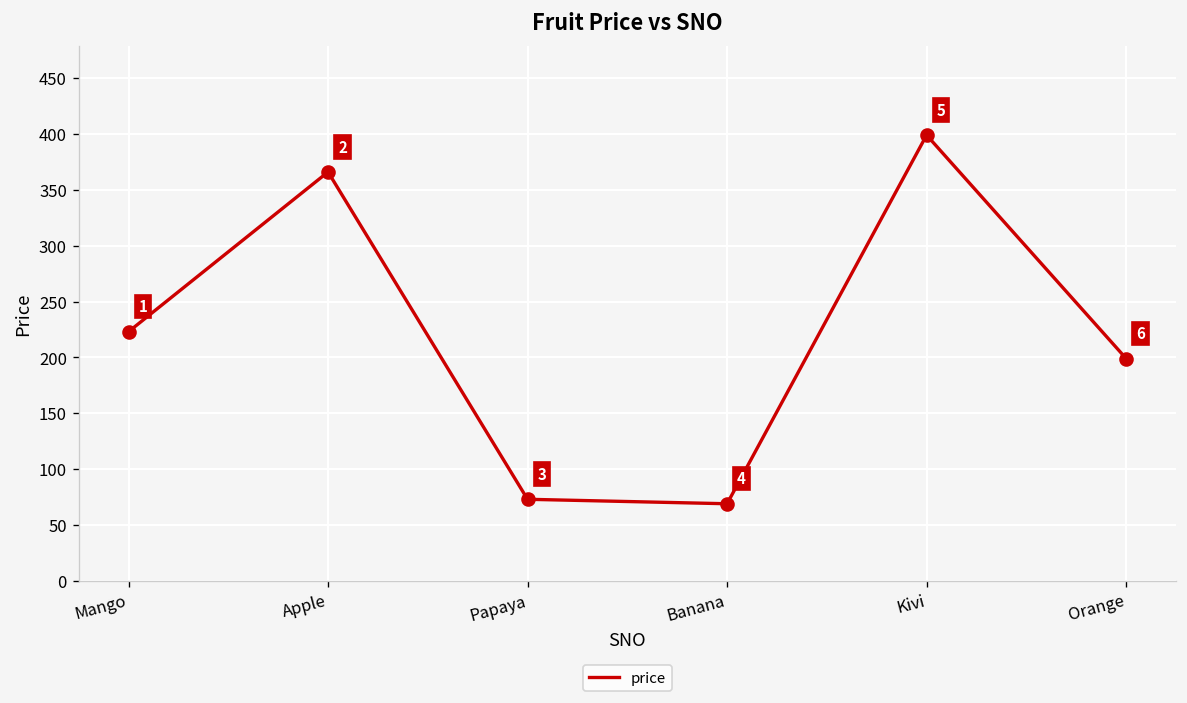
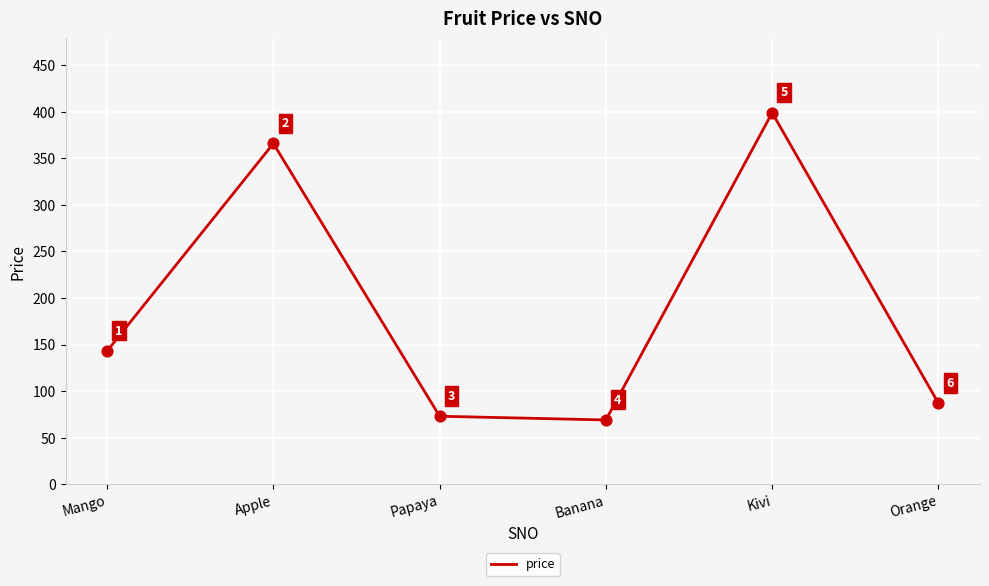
Mango: 220 -> 140
Orange: 200 -> 90
